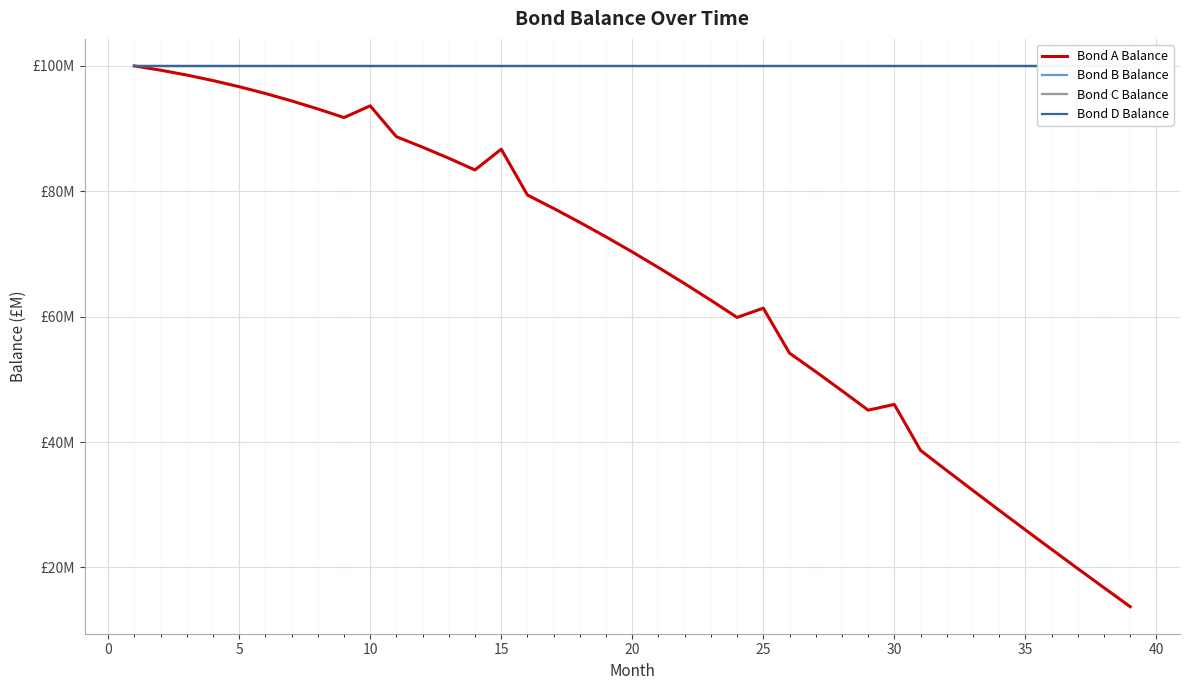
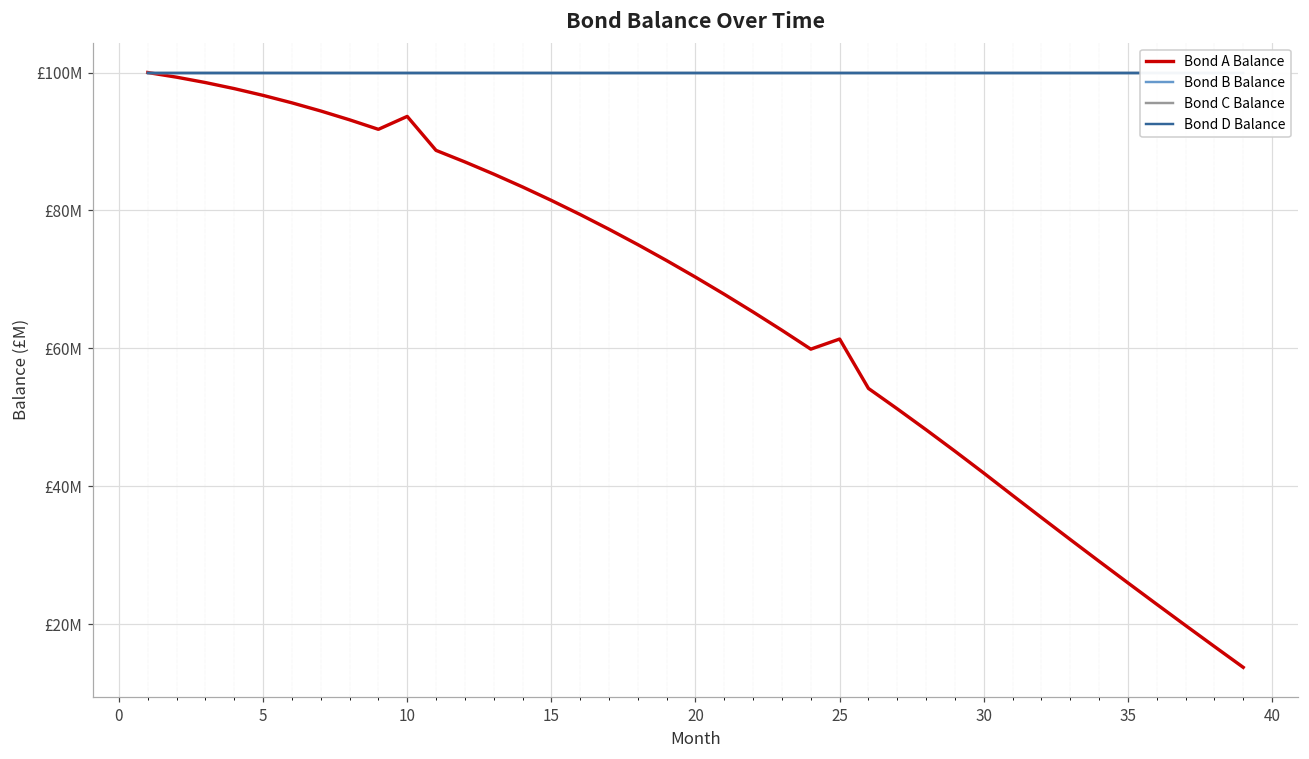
Bond A Balance, 15: £87000000 -> £81000000
Bond A Balance, 30: £46000000 -> £42000000
